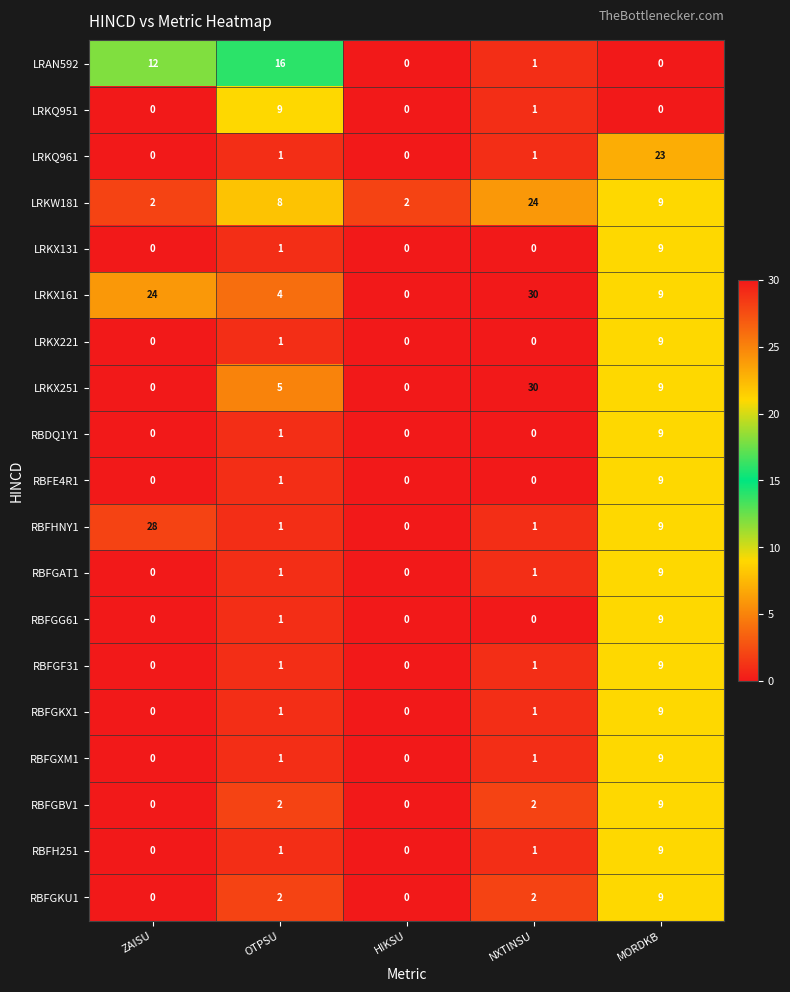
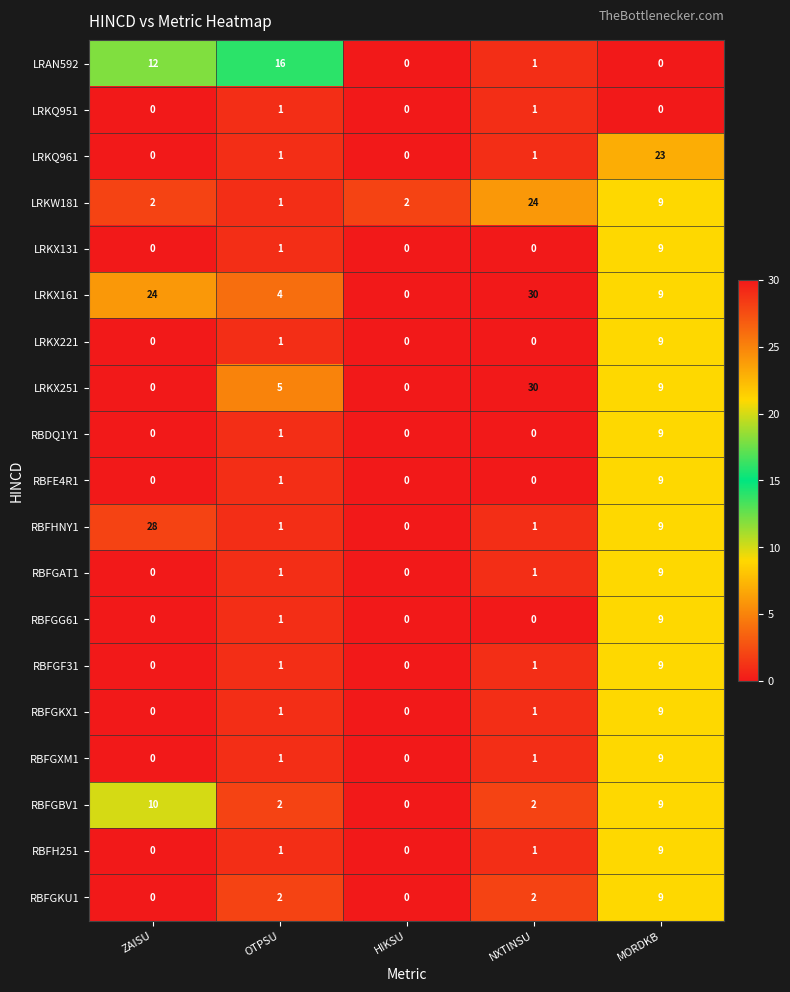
LRKQ951, OTPSU: 9 -> 1
LRKW181, OTPSU: 8 -> 1
RBFGBV1, ZAISU: 0 -> 10
